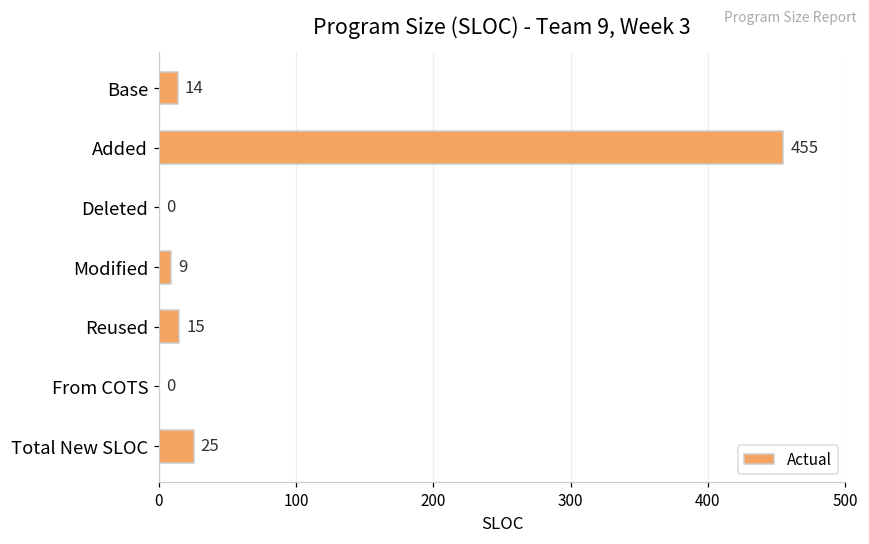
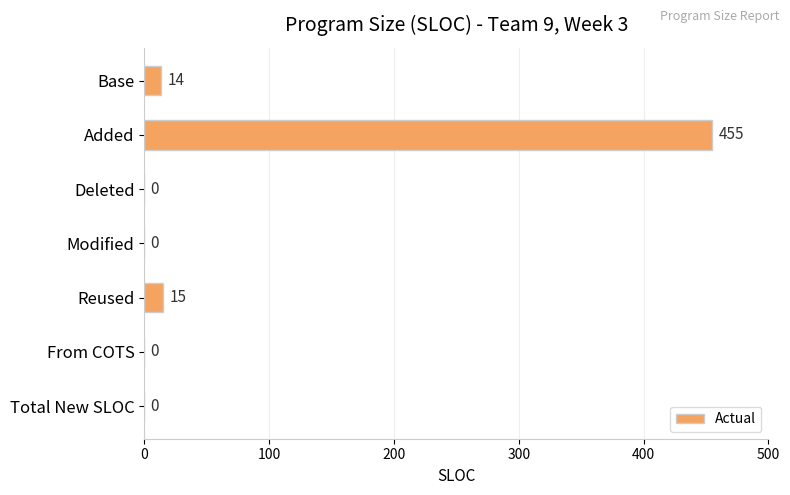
Modified: 9 -> 0
Total New SLOC: 25 -> 0
